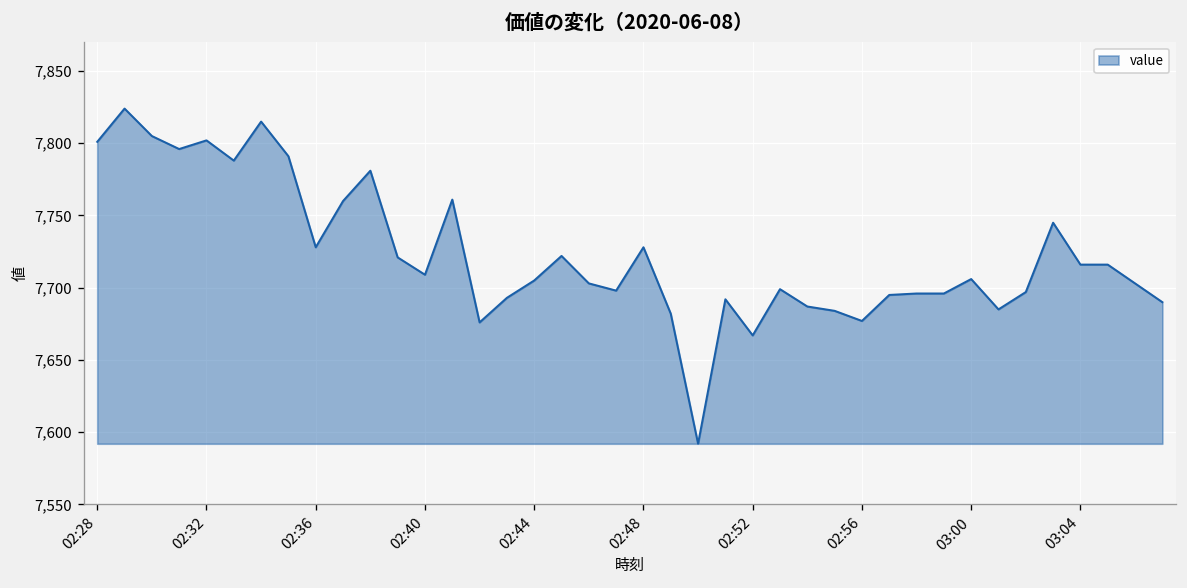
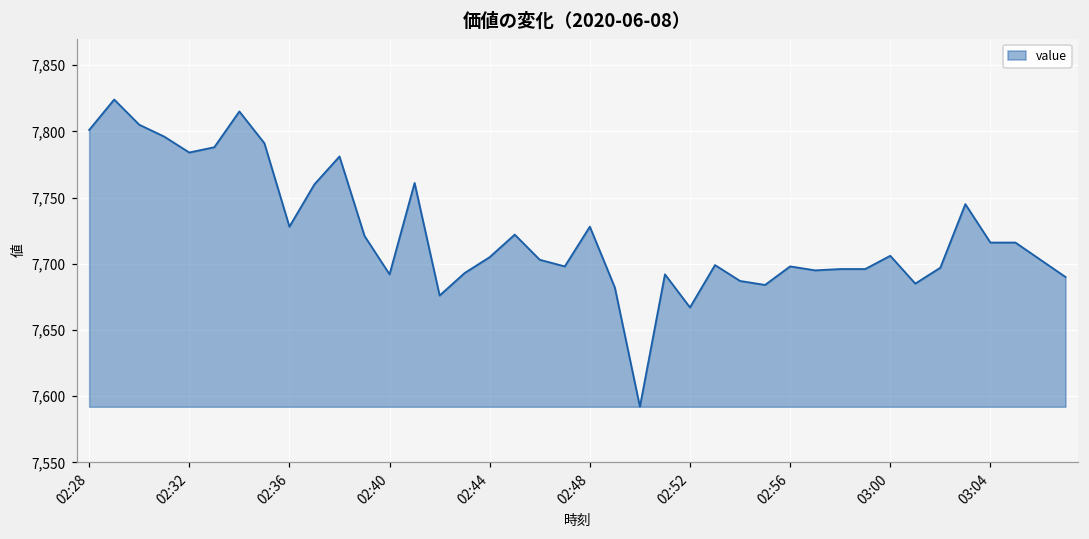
02:32: 7,802 -> 7,784
02:40: 7,709 -> 7,692
02:56: 7,677 -> 7,698
